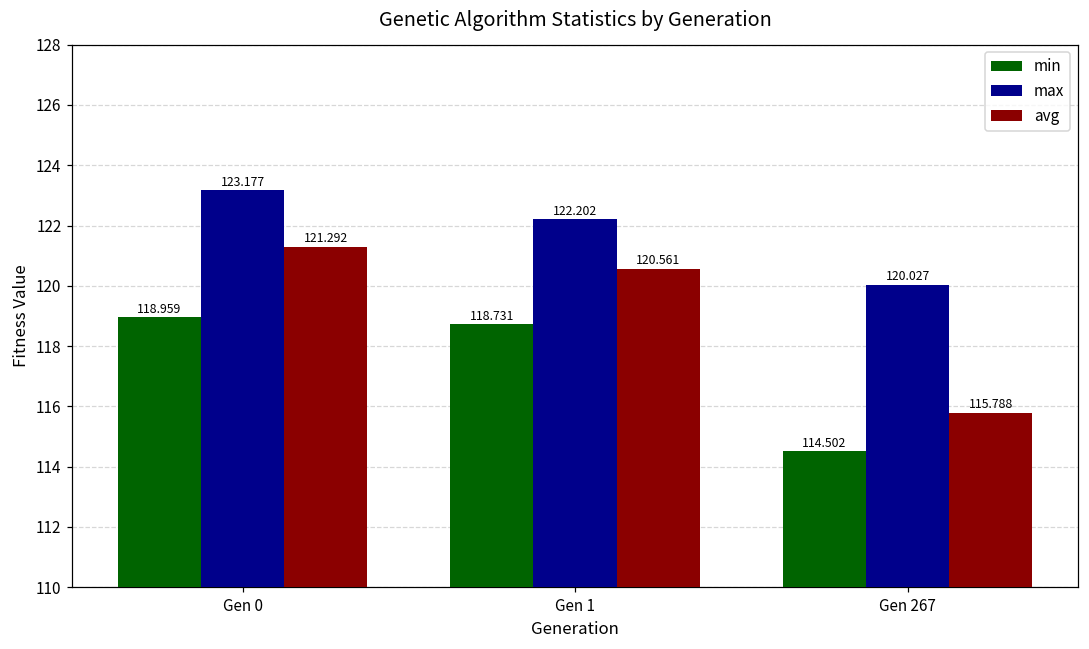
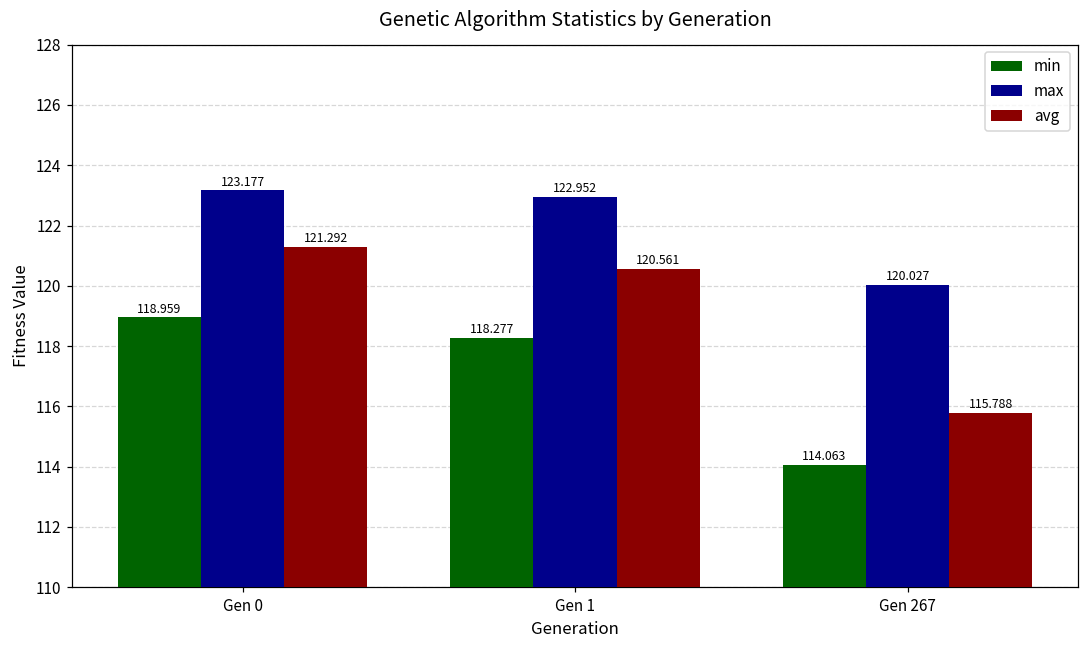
min, Gen 1: 118.731 -> 118.277
max, Gen 1: 122.202 -> 122.952
min, Gen 267: 114.502 -> 114.063
